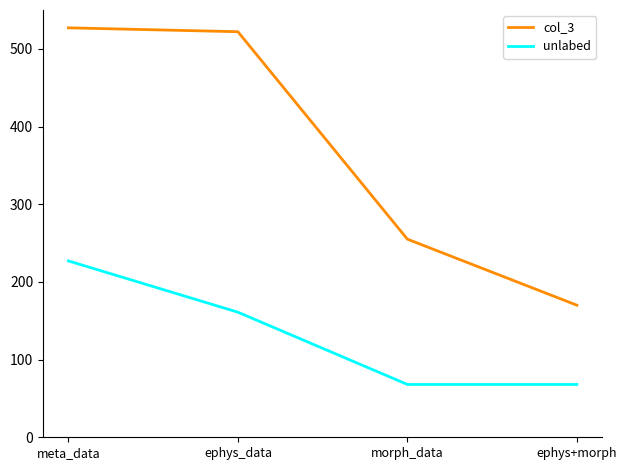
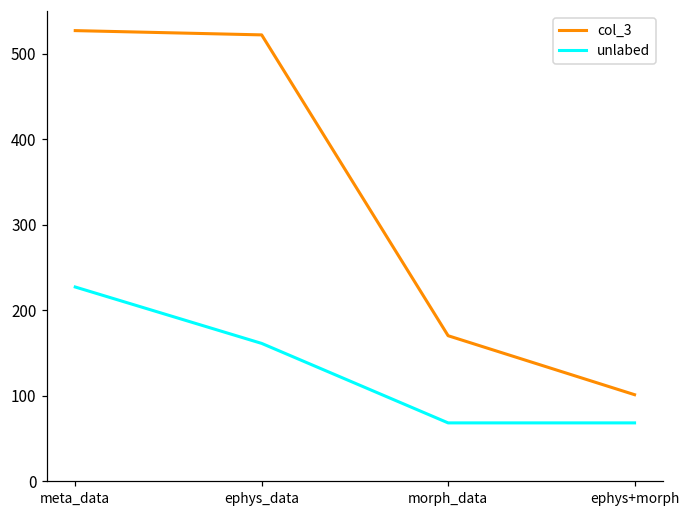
col_3, morph_data: 260 -> 170
col_3, ephys+morph: 170 -> 100
